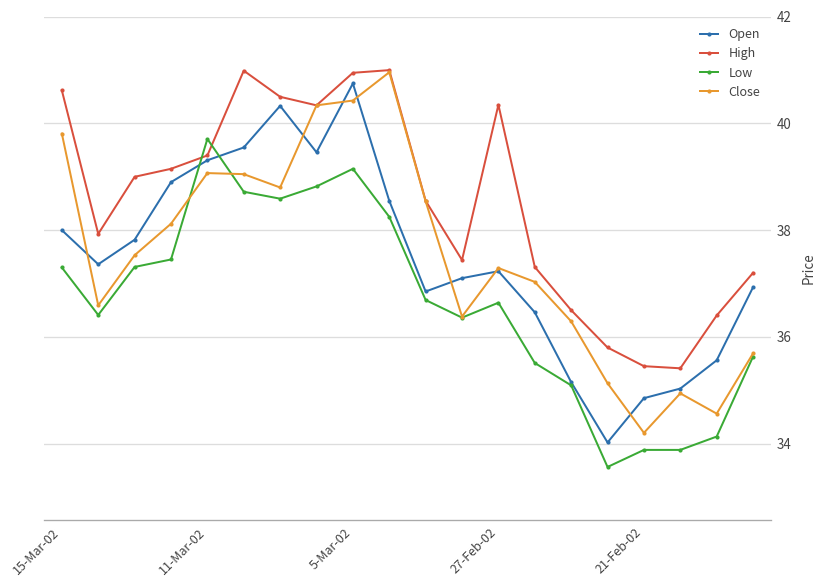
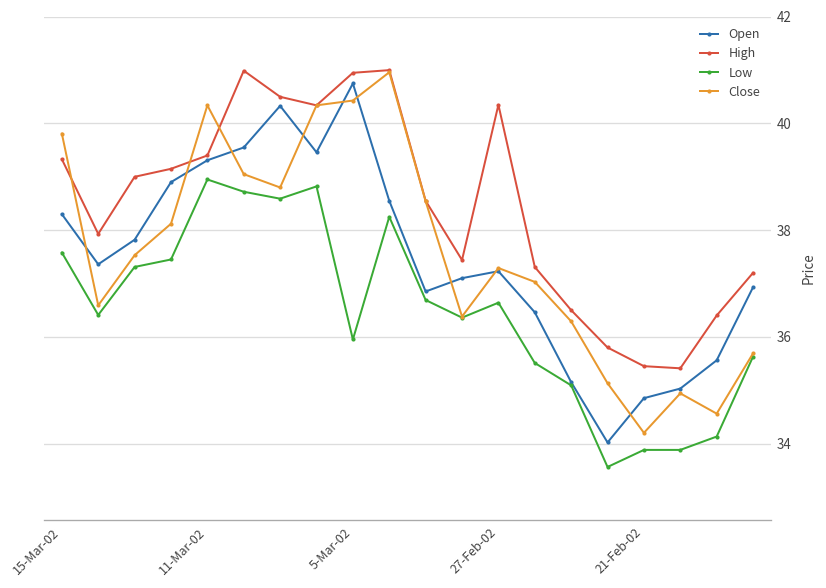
Open, 15-Mar-02: 38.0 -> 38.3
High, 15-Mar-02: 40.6 -> 39.3
Low, 15-Mar-02: 37.3 -> 37.6
Low, 11-Mar-02: 39.7 -> 39.0
Close, 11-Mar-02: 39.1 -> 40.3
Low, 5-Mar-02: 39.2 -> 36.0
